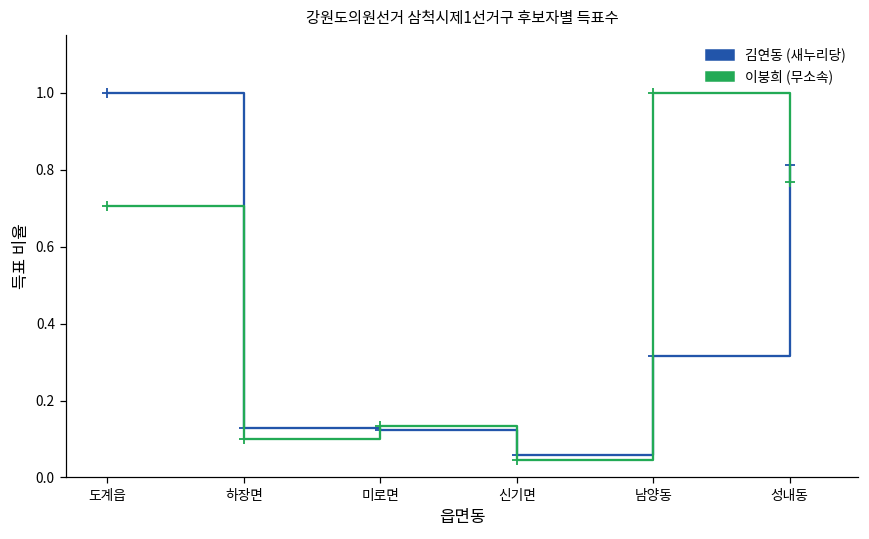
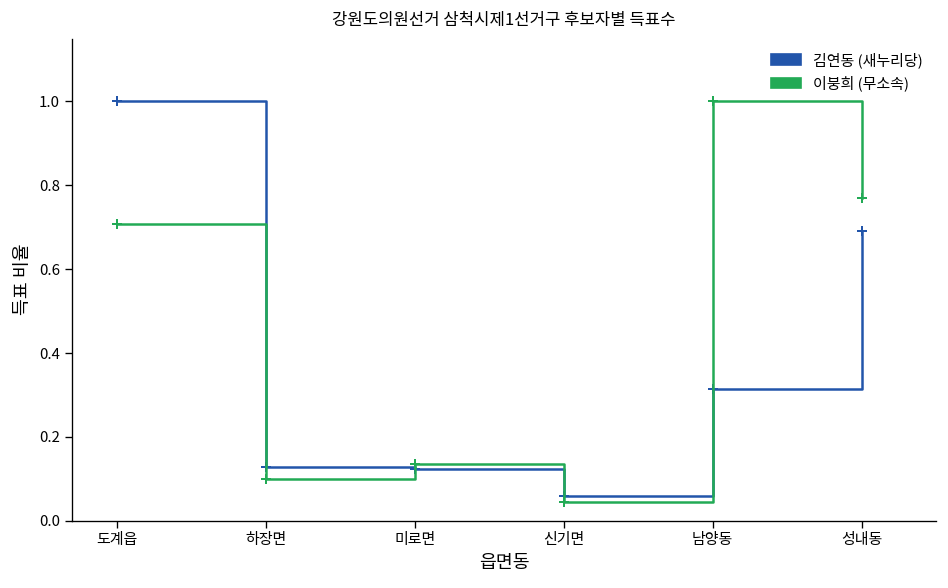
김연동 (새누리당), 성내동: 0.81 -> 0.69
